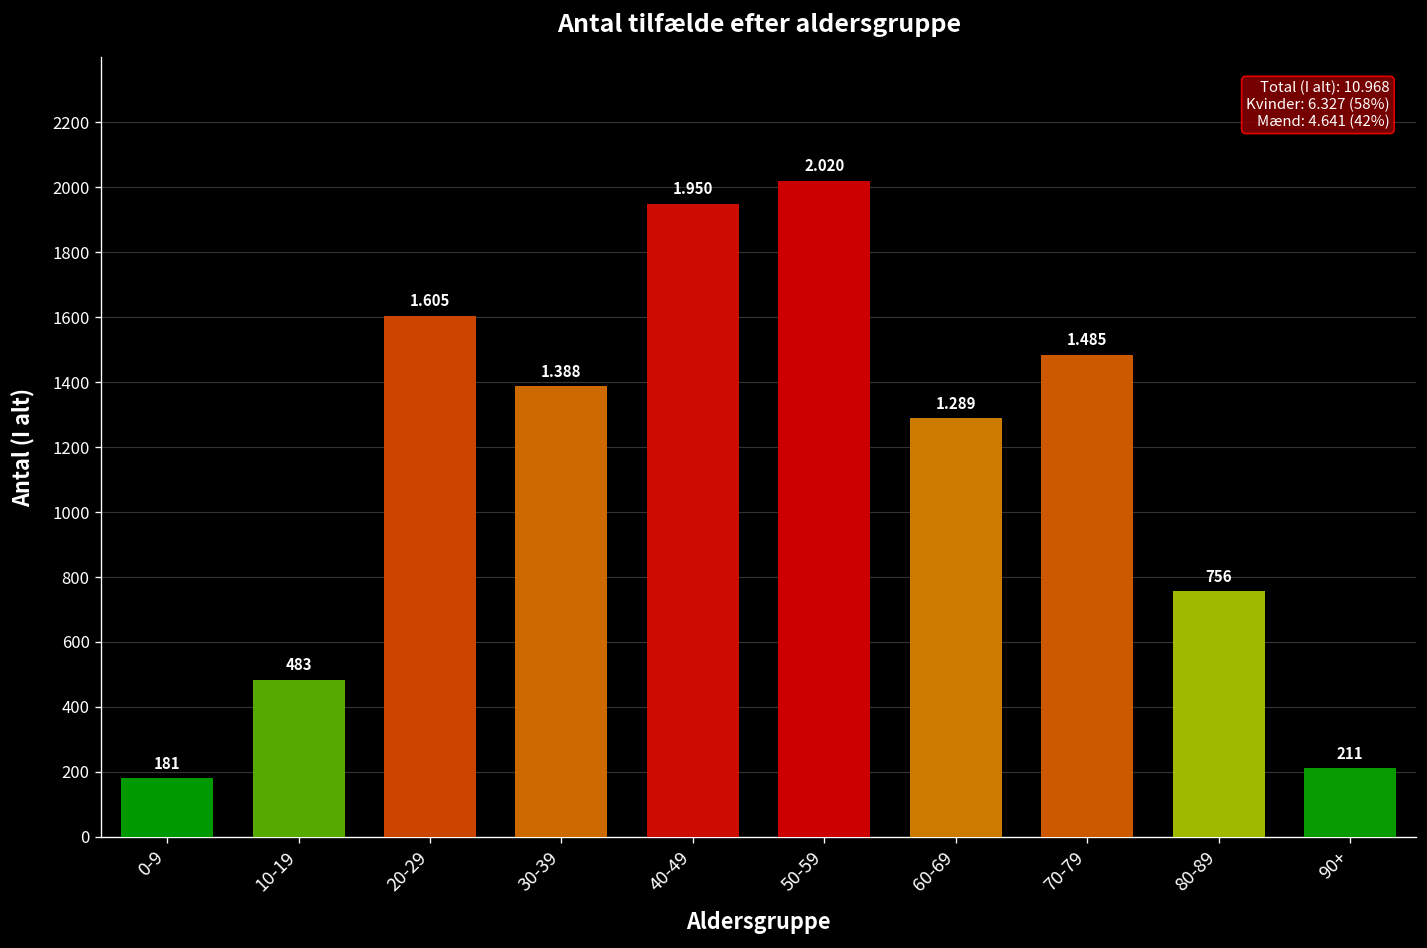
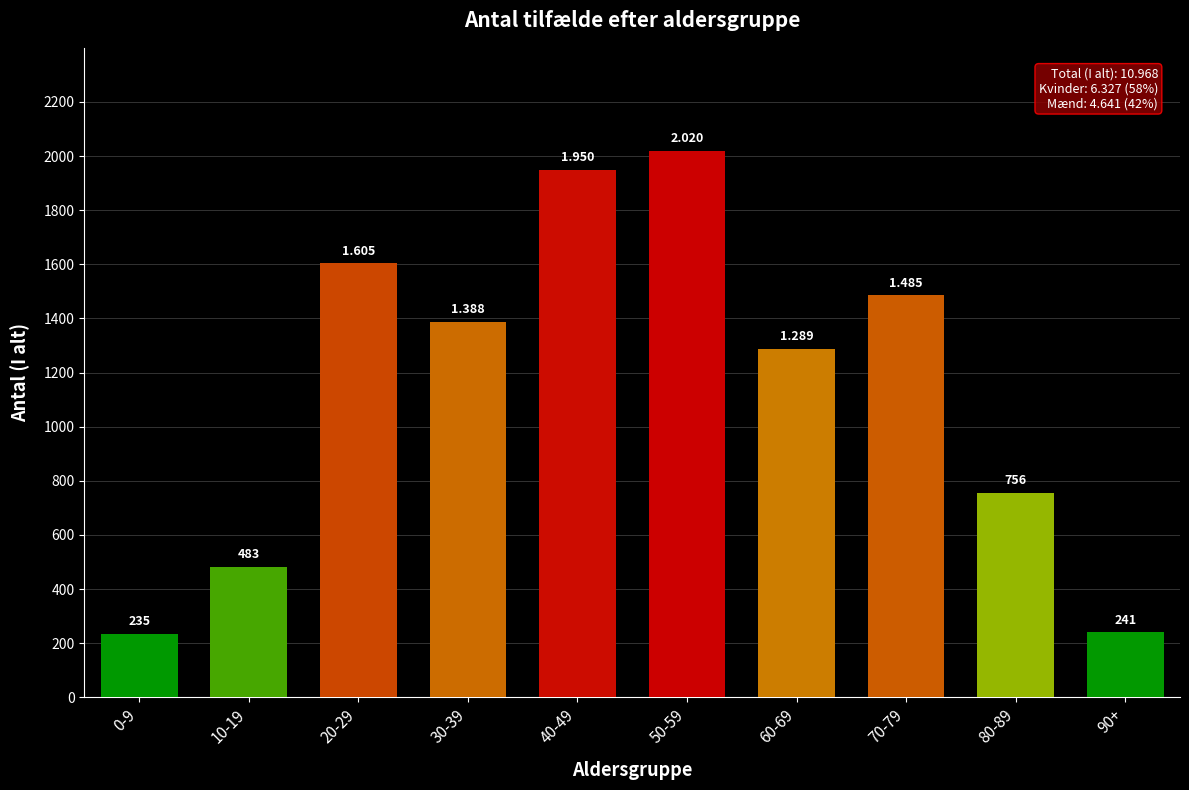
0-9: 181 -> 235
90+: 211 -> 241
